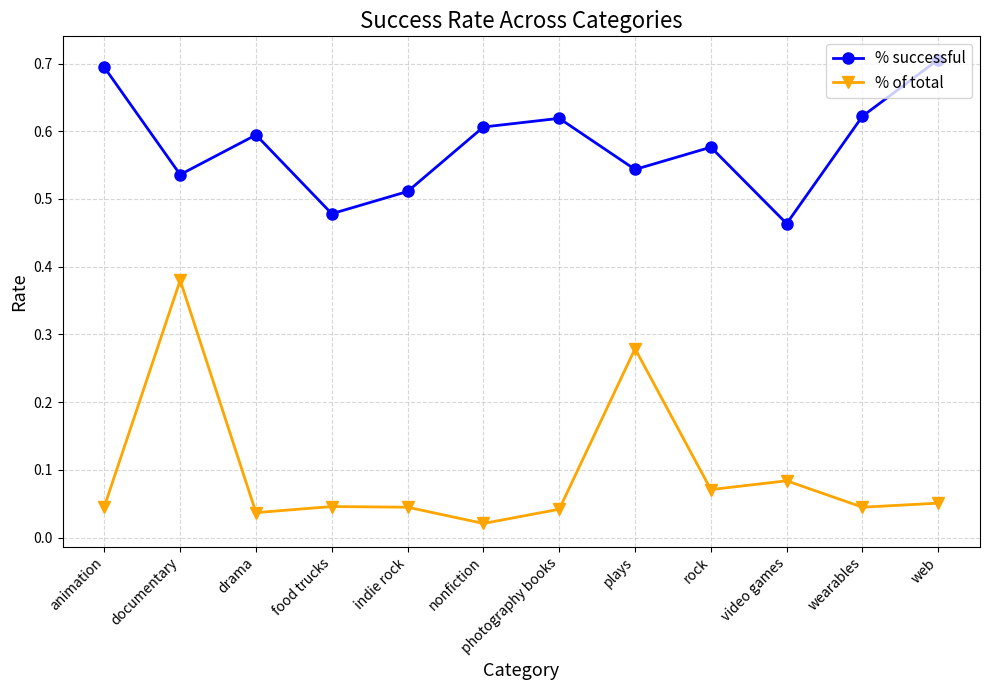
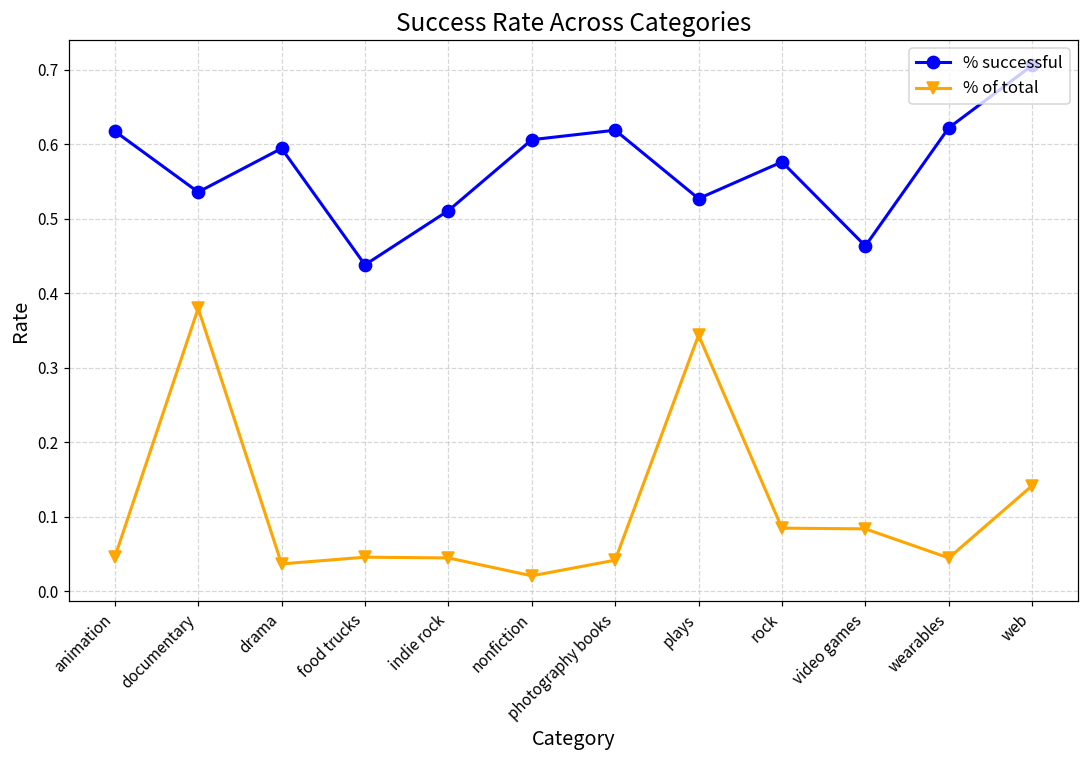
% successful, animation: 0.69 -> 0.62
% successful, food trucks: 0.48 -> 0.44
% successful, plays: 0.54 -> 0.53
% of total, plays: 0.28 -> 0.34
% of total, rock: 0.07 -> 0.09
% of total, web: 0.05 -> 0.14
